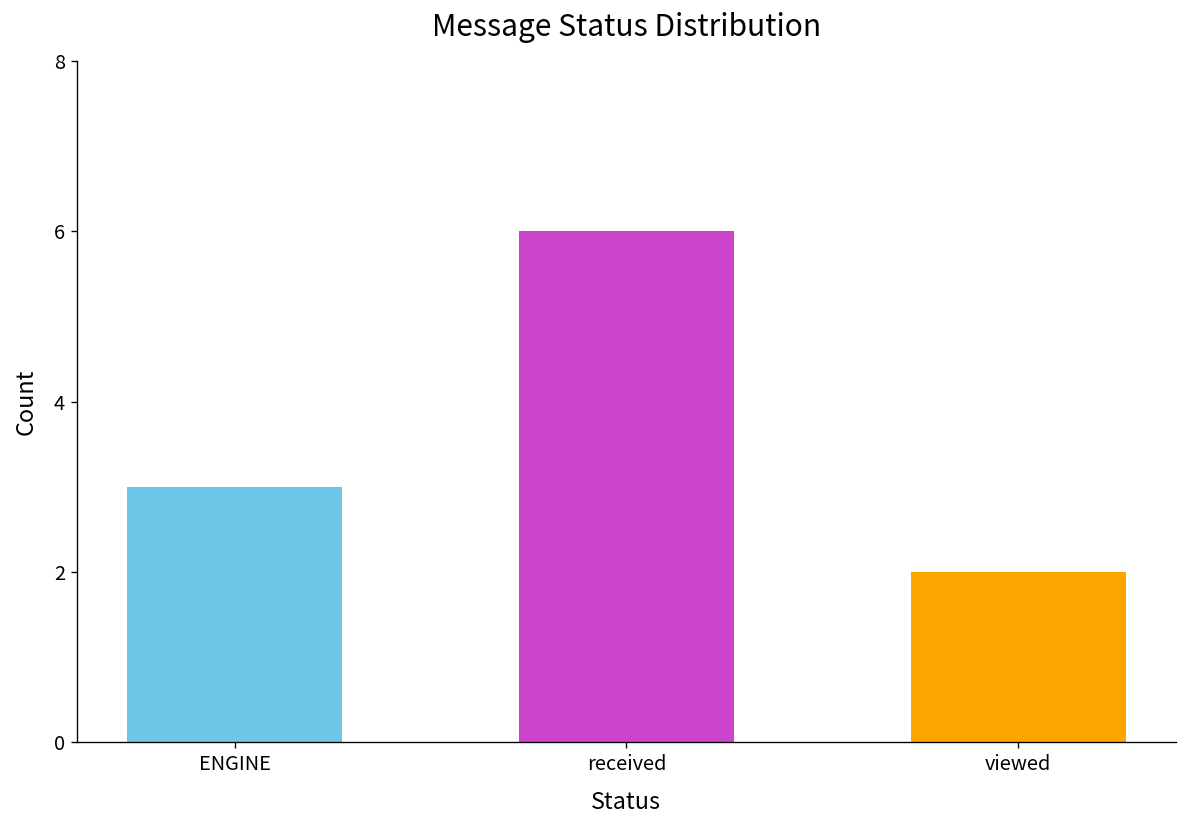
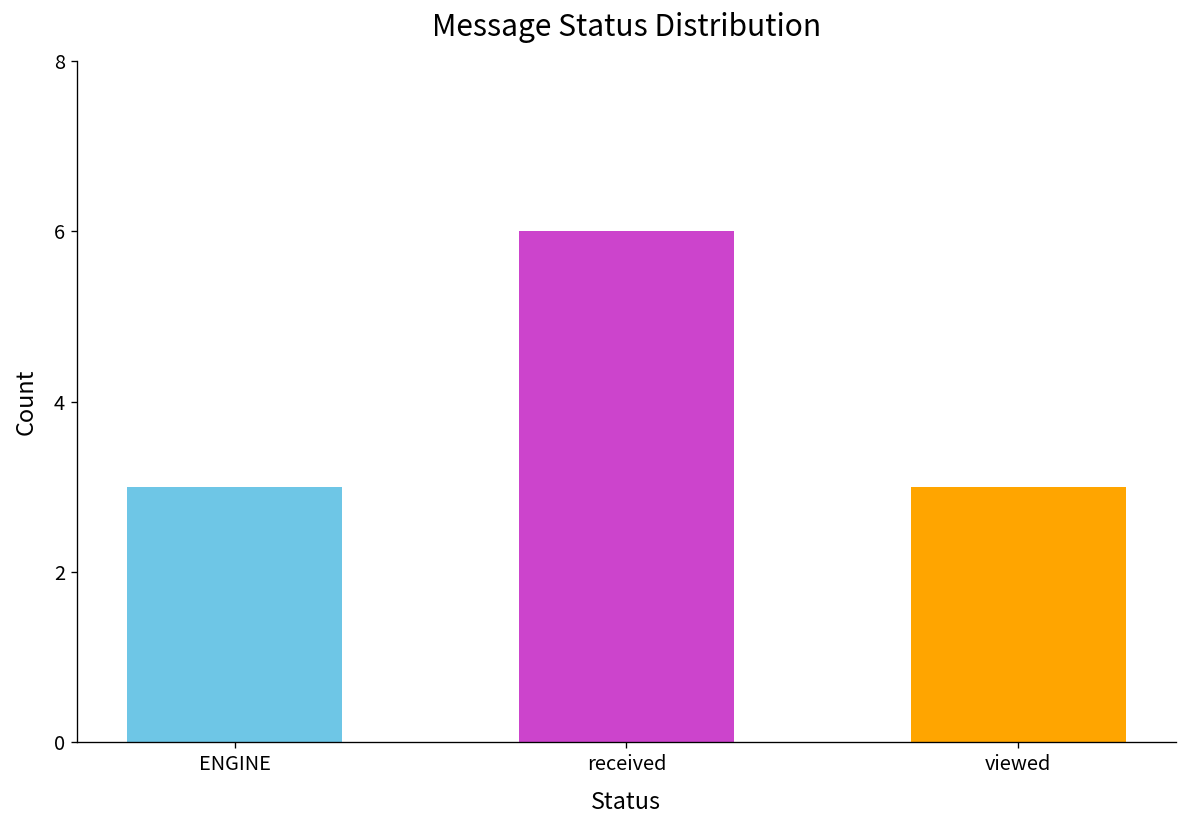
viewed: 2 -> 3
